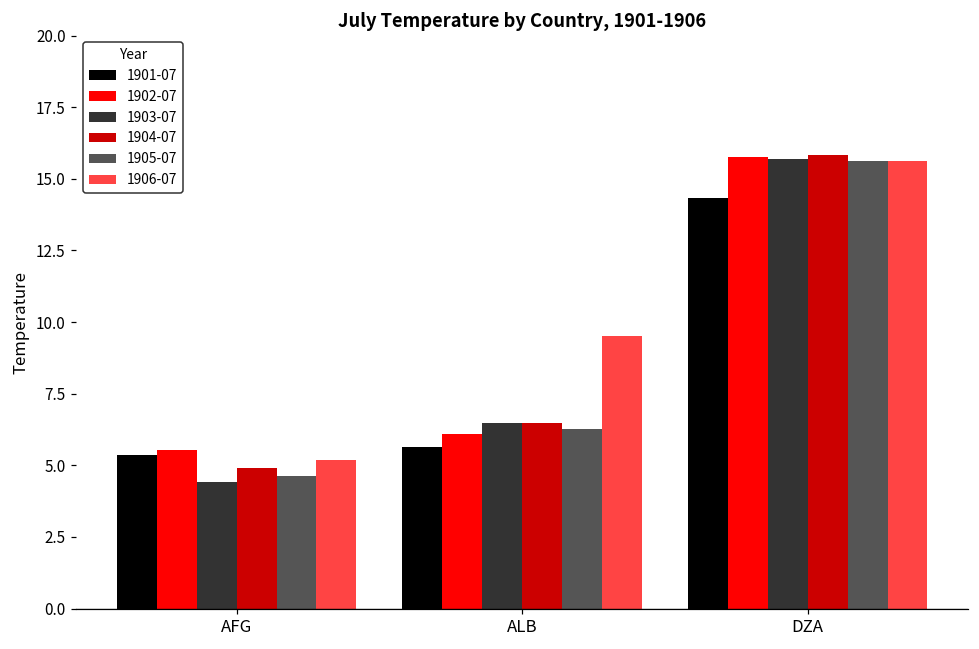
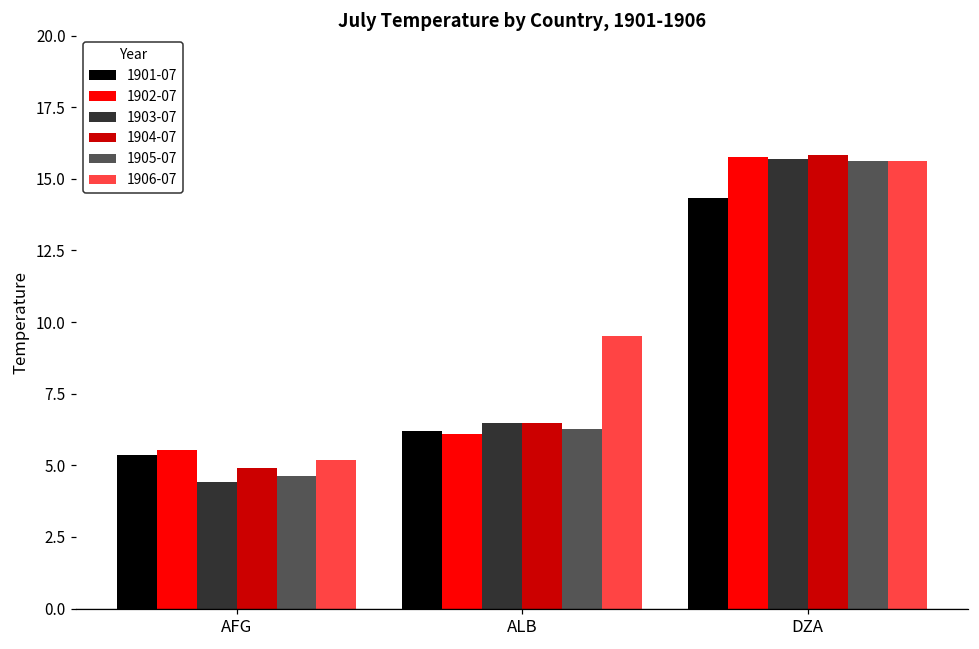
1901-07, ALB: 5.6 -> 6.2
